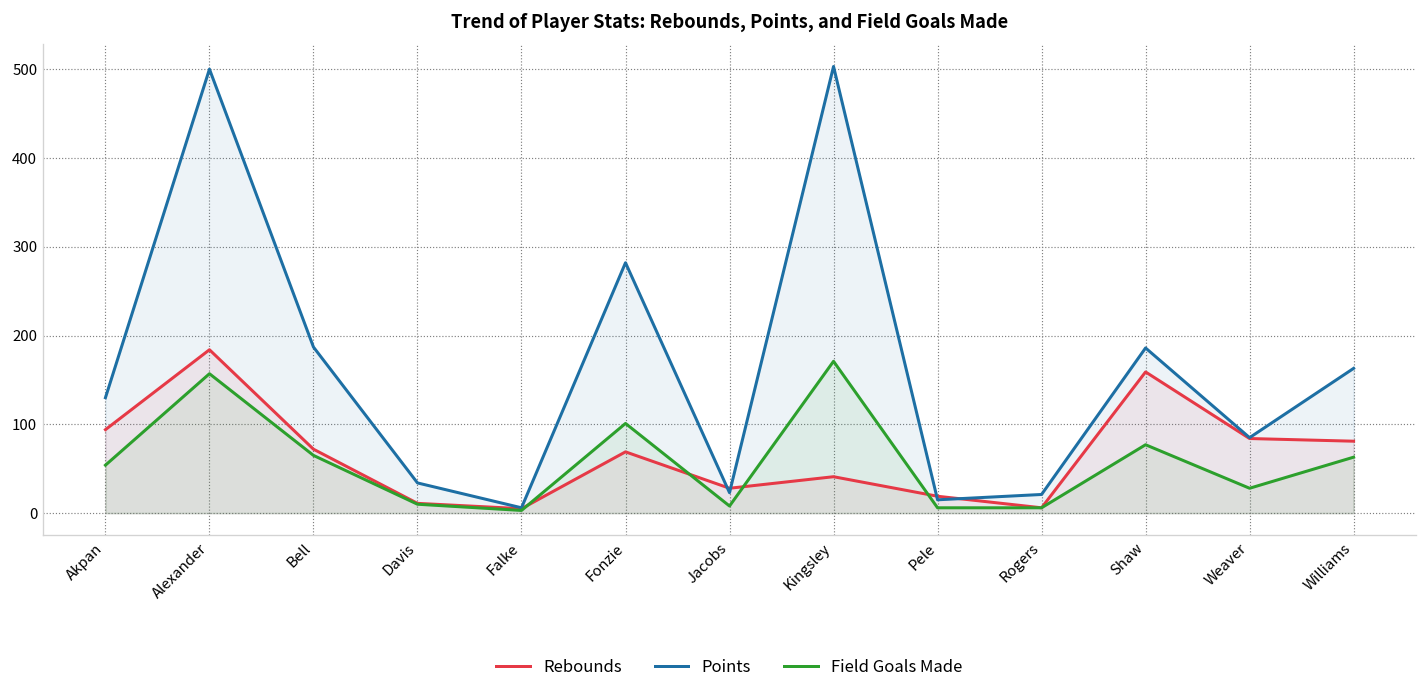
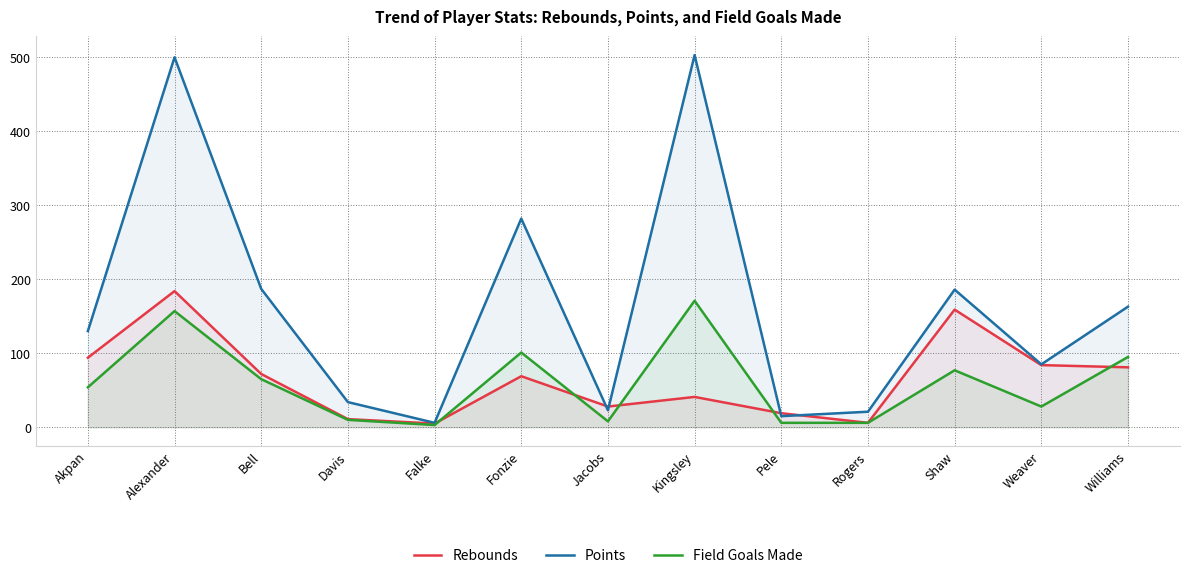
Field Goals Made, Williams: 60 -> 100
